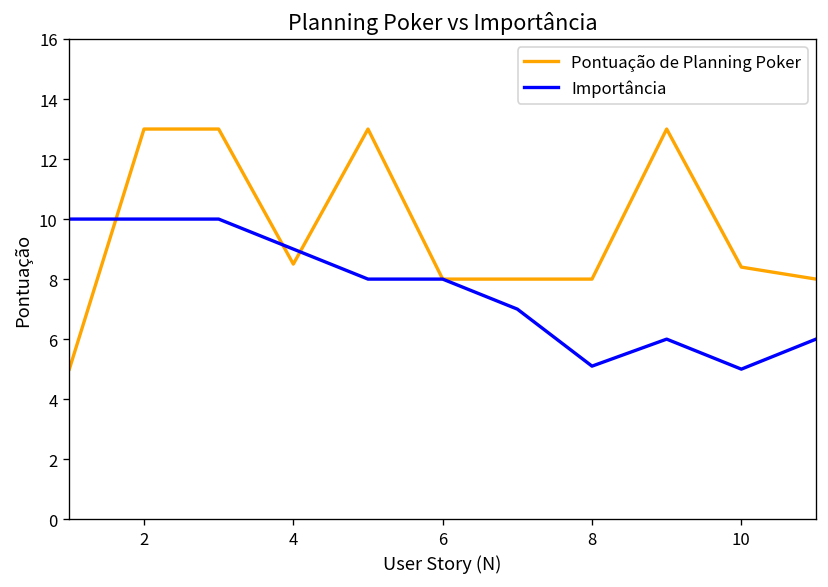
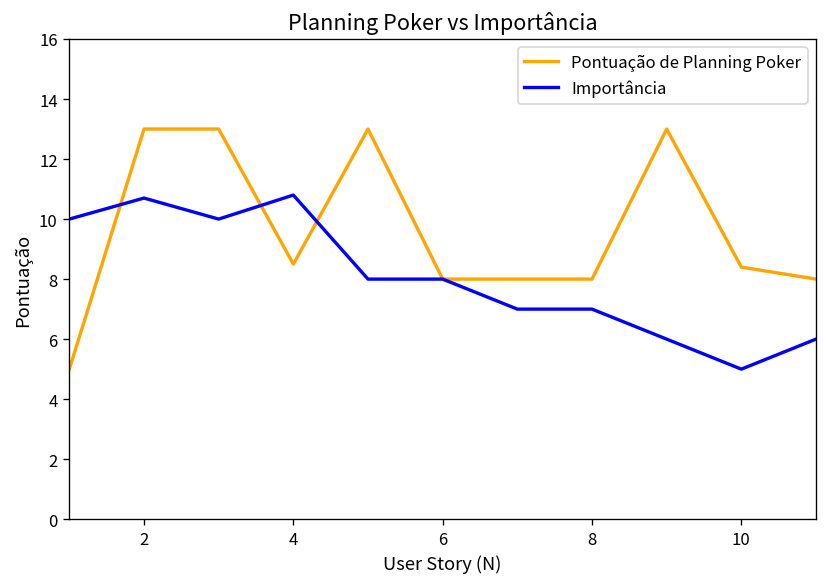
Importância, 2: 10.0 -> 10.7
Importância, 4: 9.0 -> 10.8
Importância, 8: 5.1 -> 7.0
